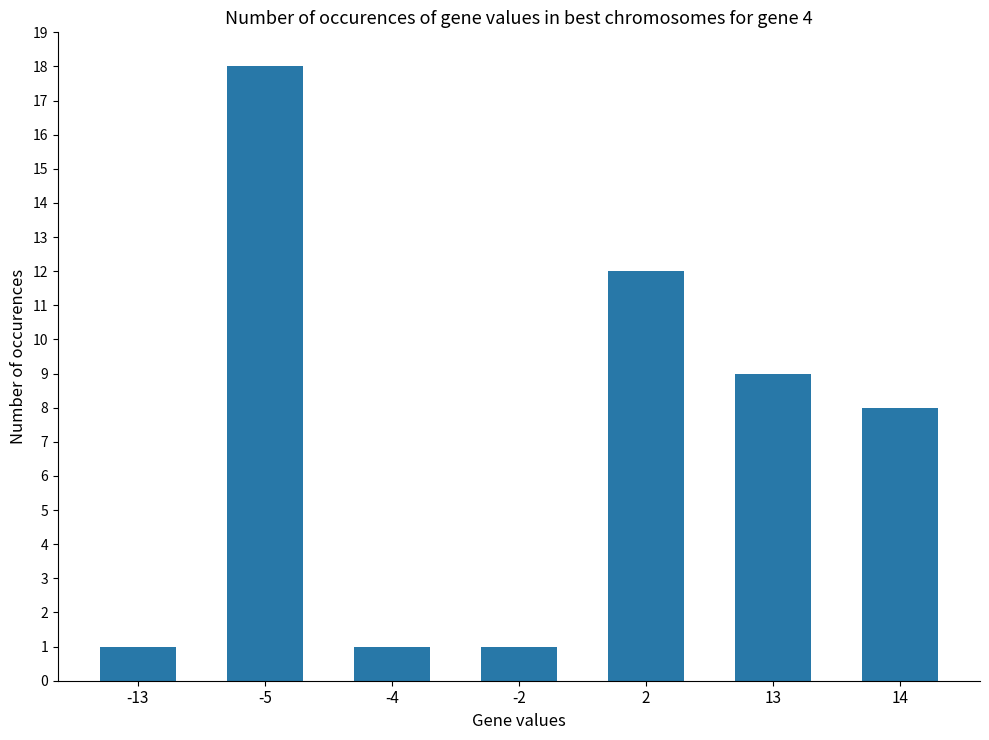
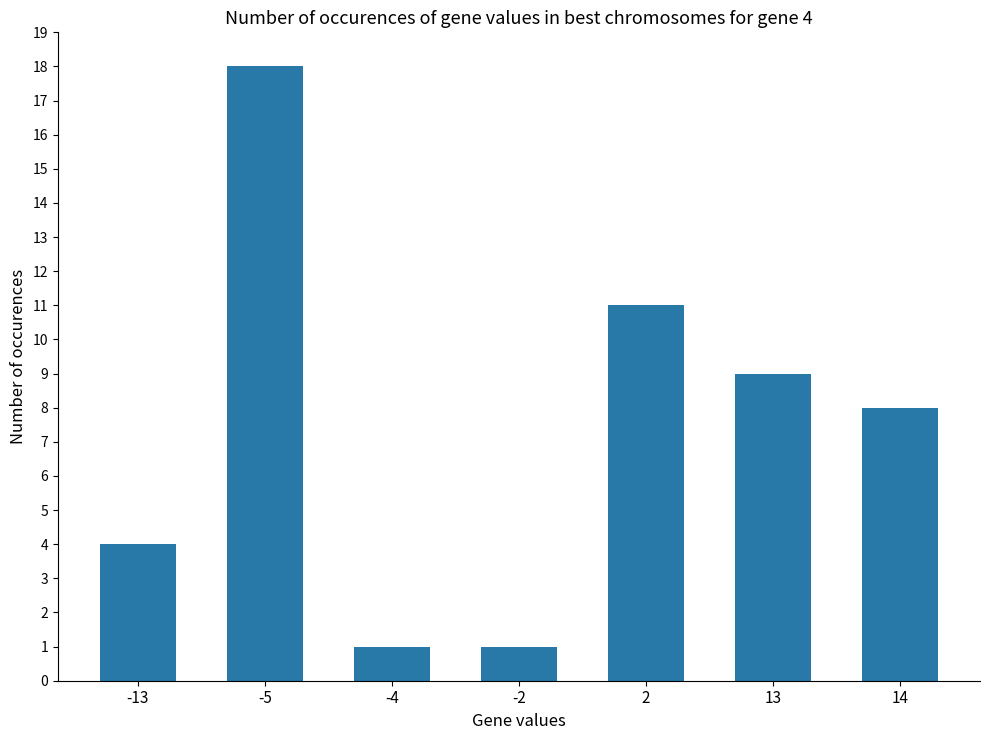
-13: 1 -> 4
2: 12 -> 11
